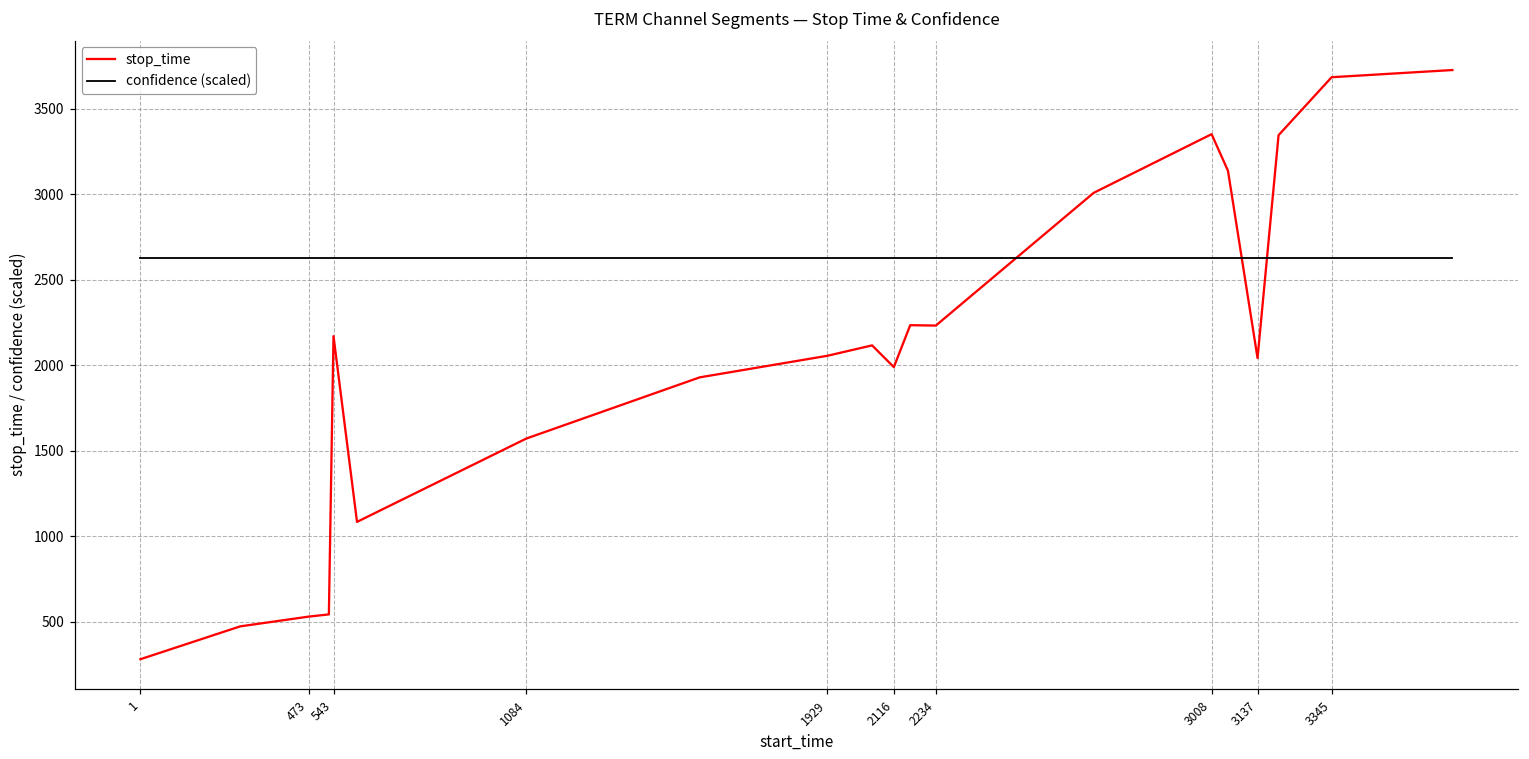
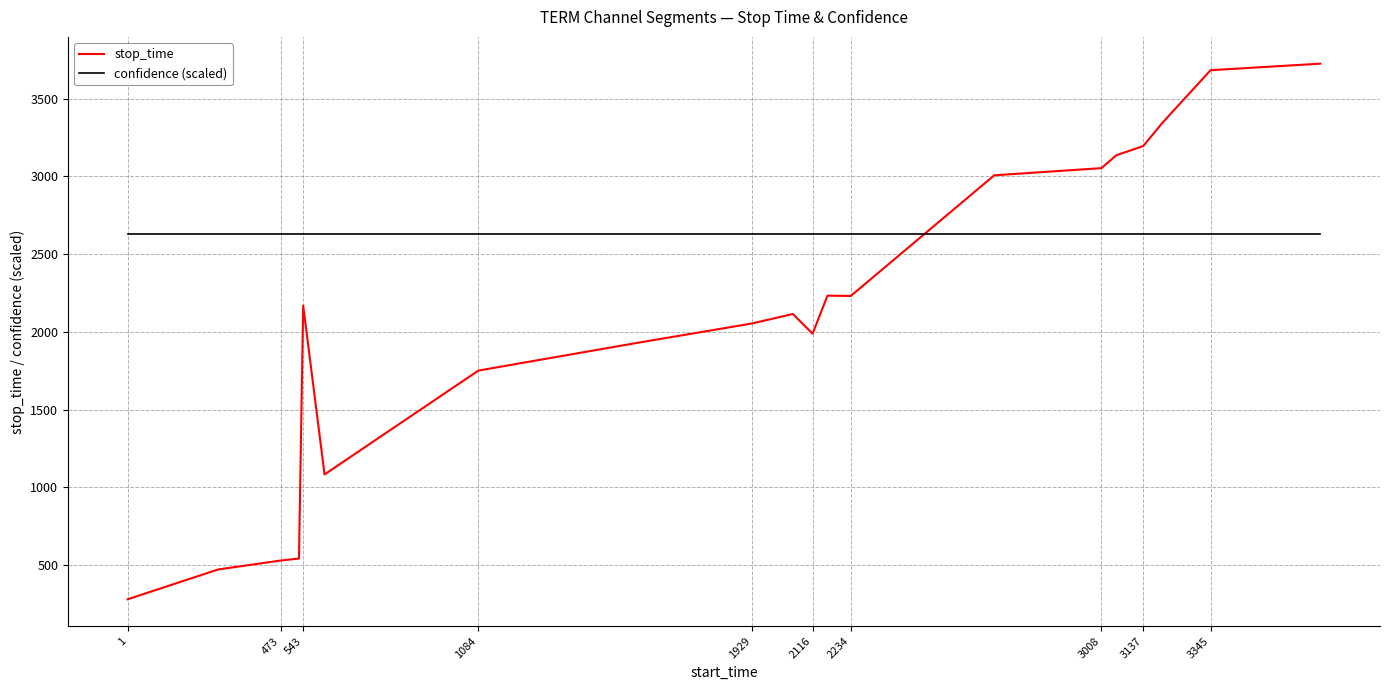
stop_time, 1084: 1570 -> 1750
stop_time, 3008: 3350 -> 3050
stop_time, 3137: 2040 -> 3200
